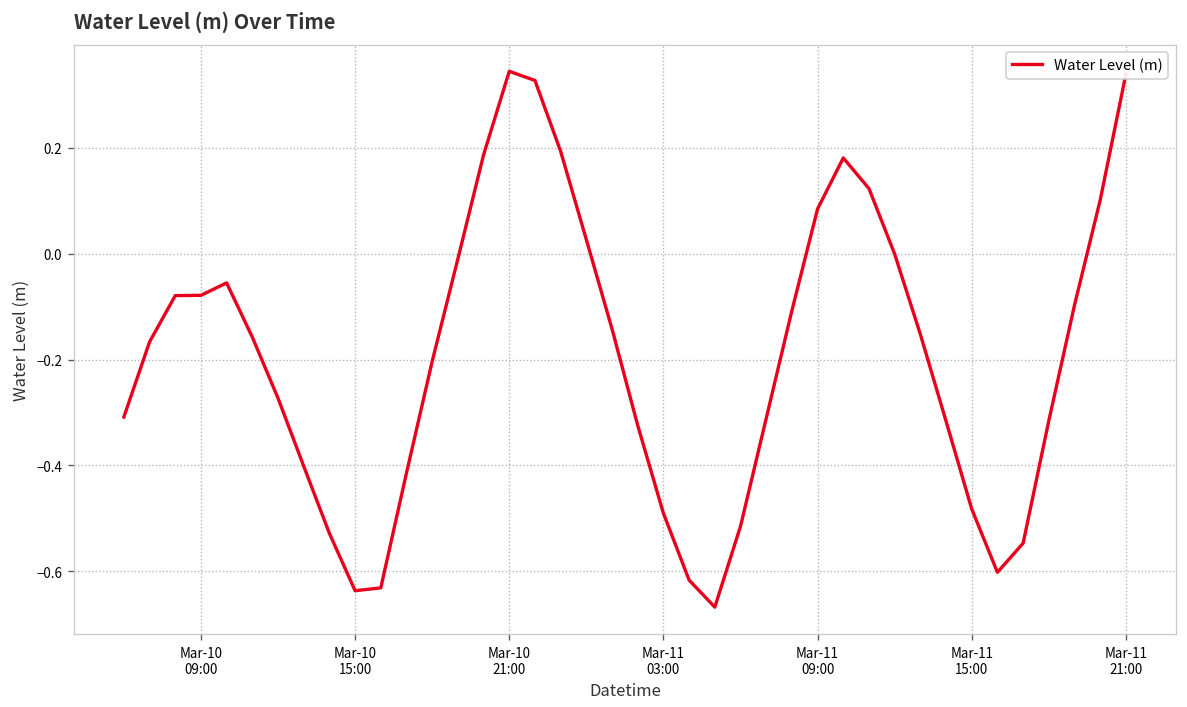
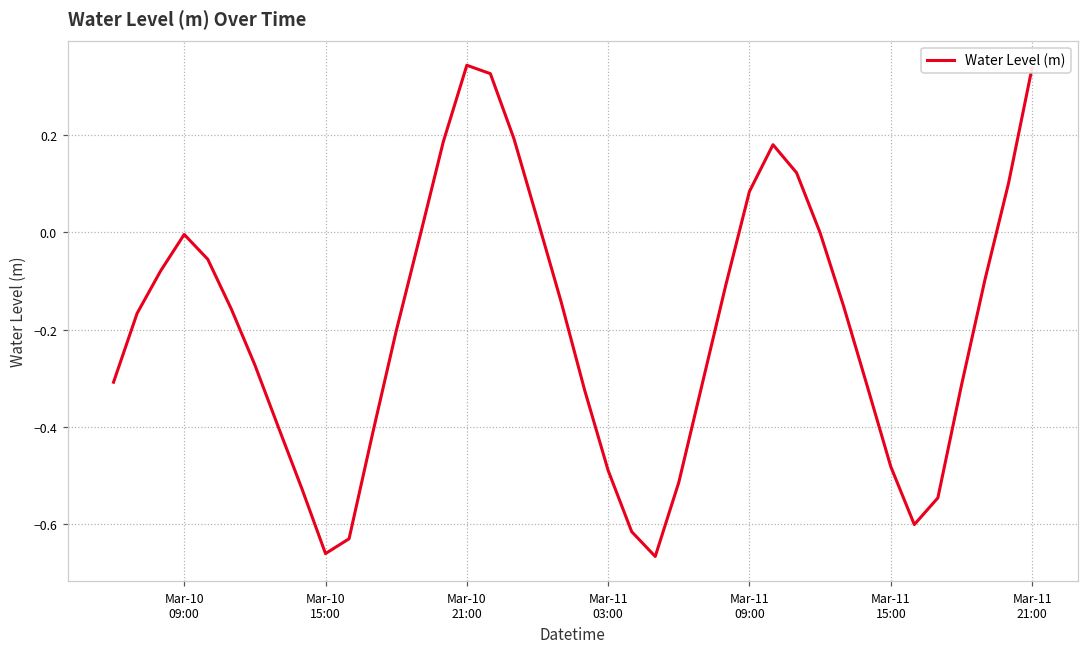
Mar-10 09:00: -0.08 -> 0.00
Mar-10 15:00: -0.64 -> -0.66
